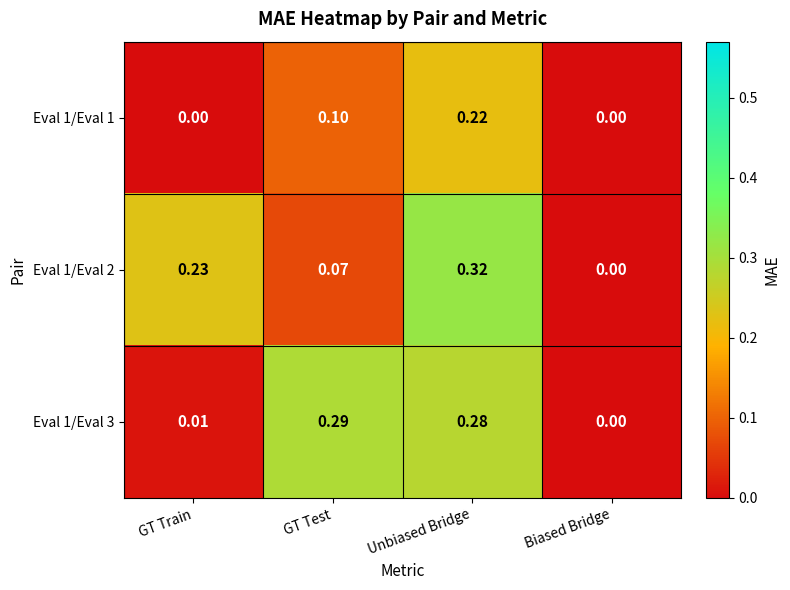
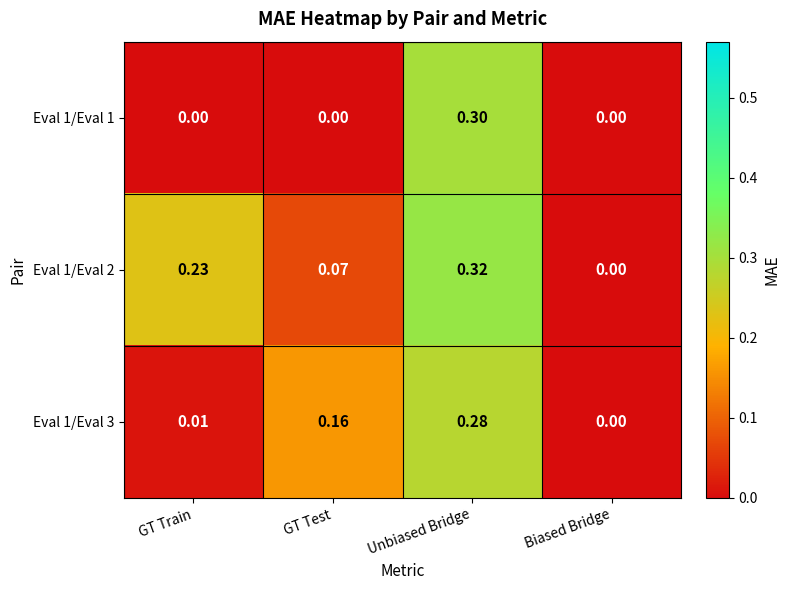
Eval 1/Eval 1, GT Test: 0.10 -> 0.00
Eval 1/Eval 1, Unbiased Bridge: 0.22 -> 0.30
Eval 1/Eval 3, GT Test: 0.29 -> 0.16
